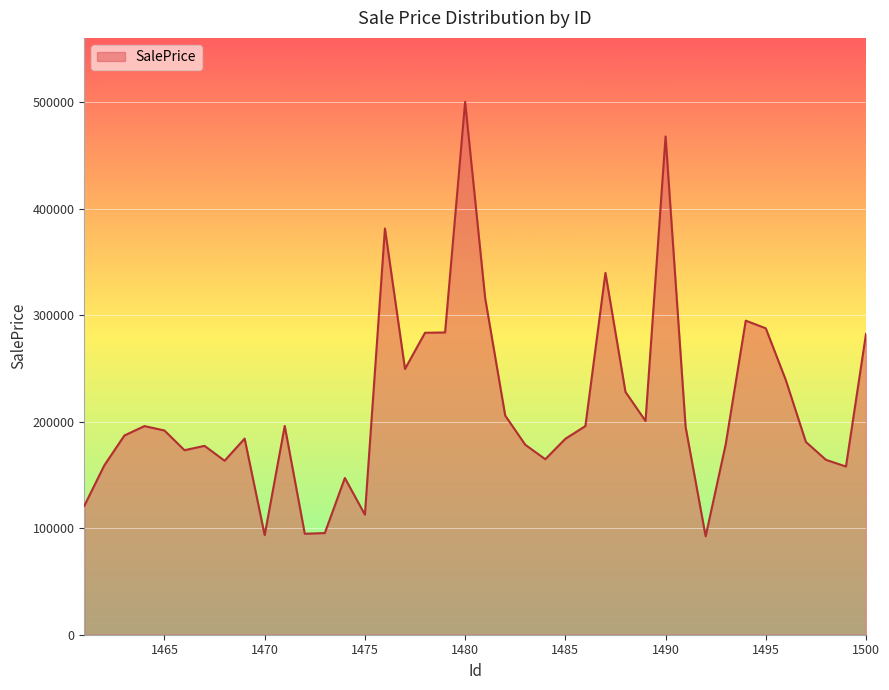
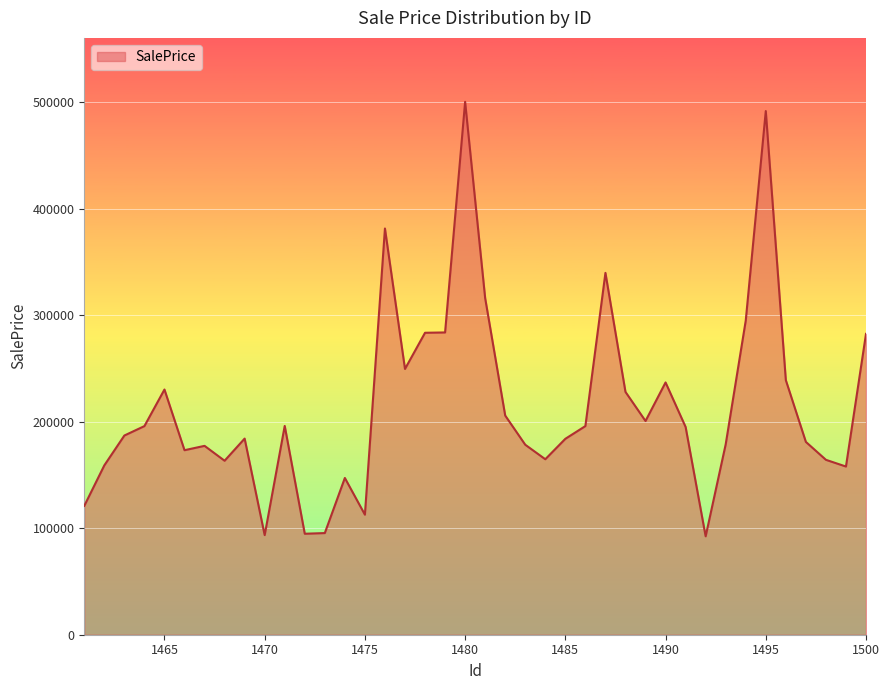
1465: 192000 -> 230000
1490: 468000 -> 237000
1495: 288000 -> 492000
